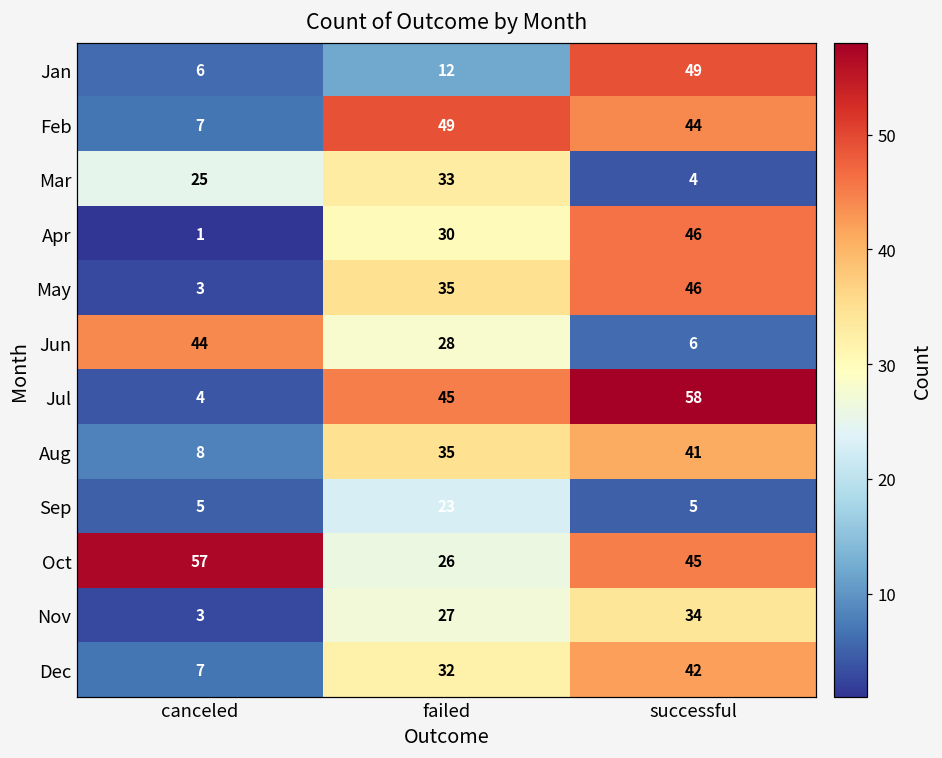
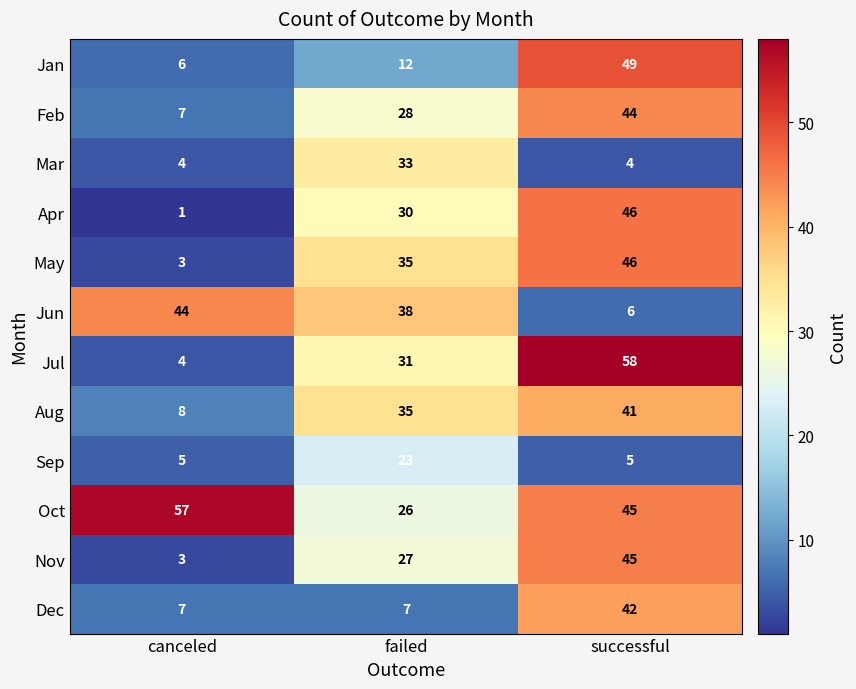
Feb, failed: 49 -> 28
Mar, canceled: 25 -> 4
Jun, failed: 28 -> 38
Jul, failed: 45 -> 31
Nov, successful: 34 -> 45
Dec, failed: 32 -> 7
